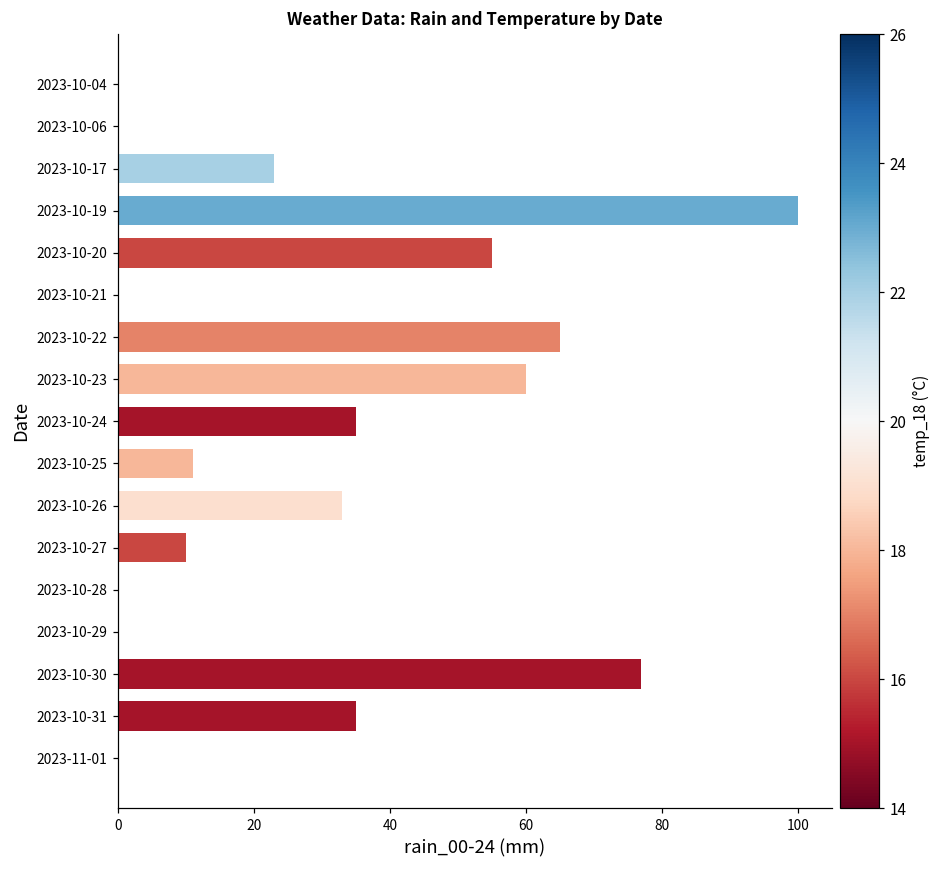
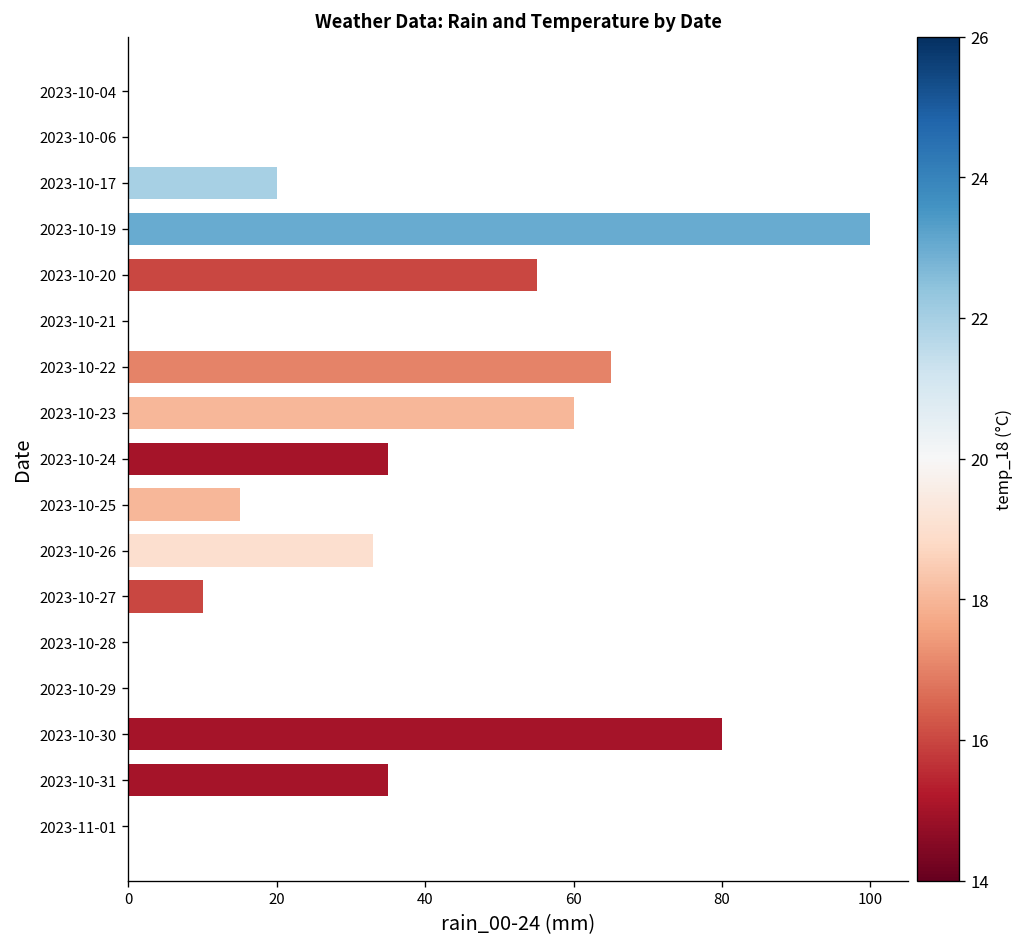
2023-10-17: 23 -> 20
2023-10-25: 11 -> 15
2023-10-30: 77 -> 80
